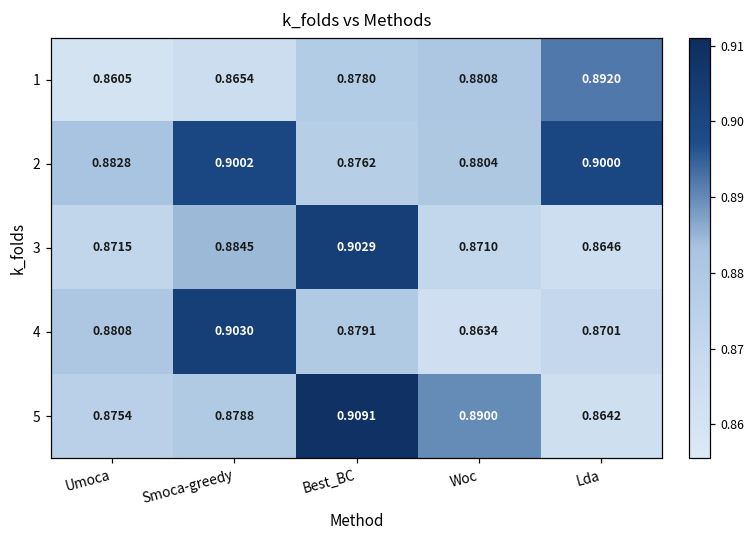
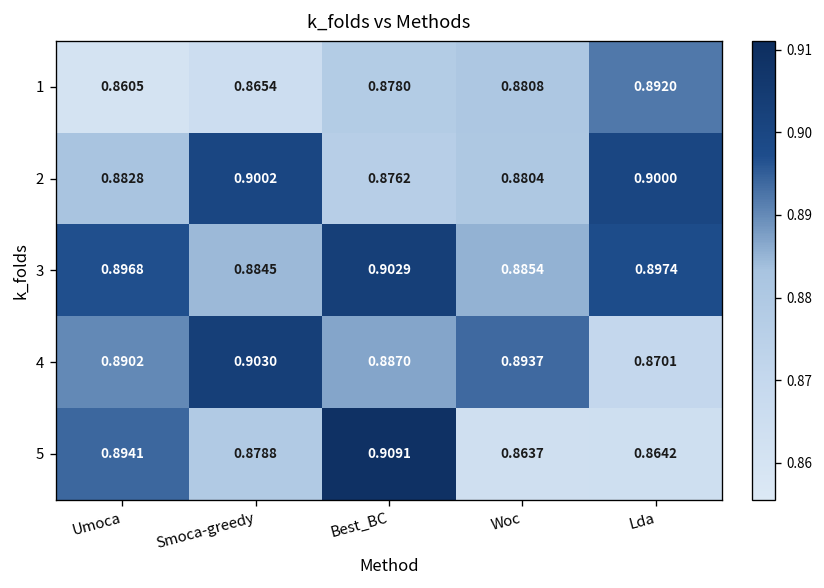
3, Umoca: 0.8715 -> 0.8968
3, Woc: 0.8710 -> 0.8854
3, Lda: 0.8646 -> 0.8974
4, Umoca: 0.8808 -> 0.8902
4, Best_BC: 0.8791 -> 0.8870
4, Woc: 0.8634 -> 0.8937
5, Umoca: 0.8754 -> 0.8941
5, Woc: 0.8900 -> 0.8637
